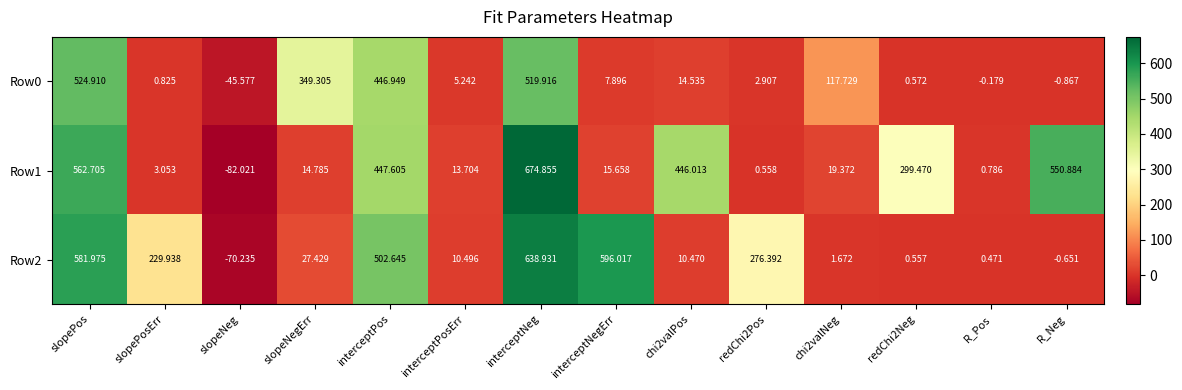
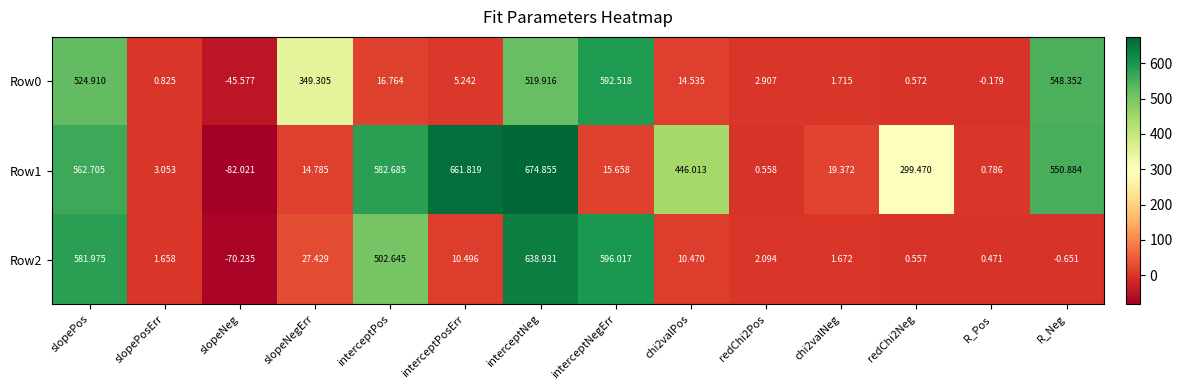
Row0, interceptPos: 446.949 -> 16.764
Row0, interceptNegErr: 7.896 -> 592.518
Row0, chi2valNeg: 117.729 -> 1.715
Row0, R_Neg: -0.867 -> 548.352
Row1, interceptPos: 447.605 -> 582.685
Row1, interceptPosErr: 13.704 -> 661.819
Row2, slopePosErr: 229.938 -> 1.658
Row2, redChi2Pos: 276.392 -> 2.094
